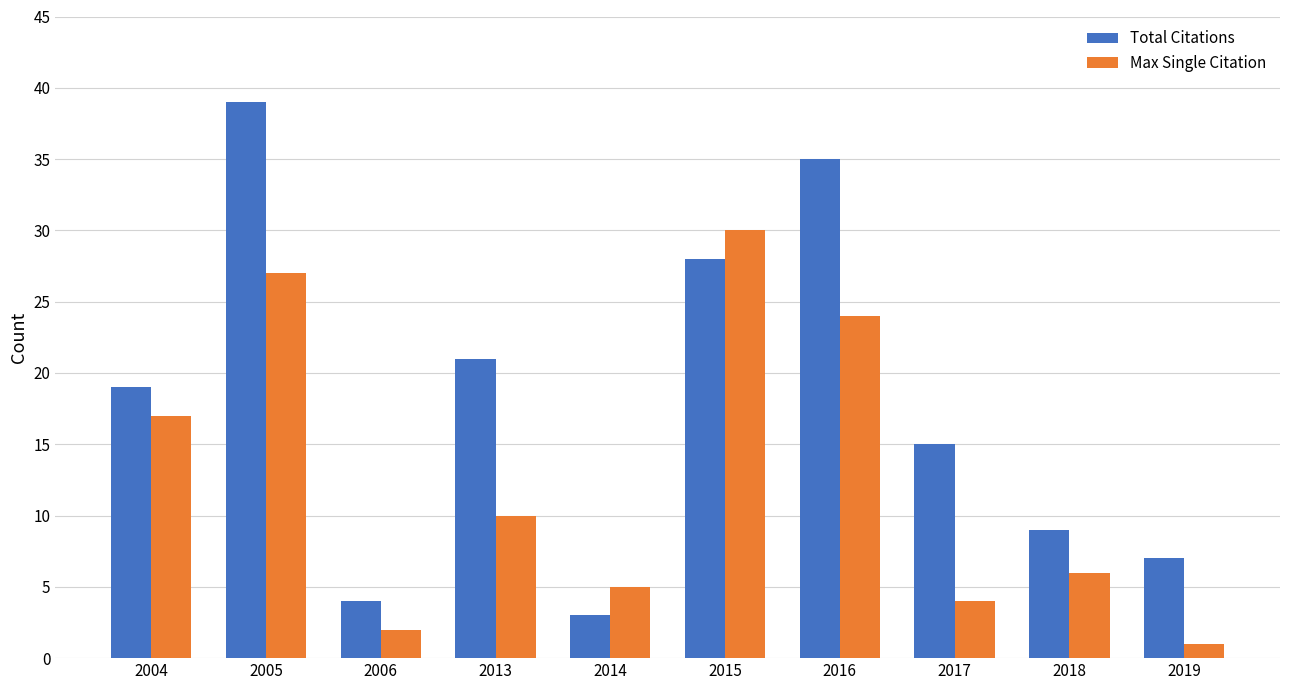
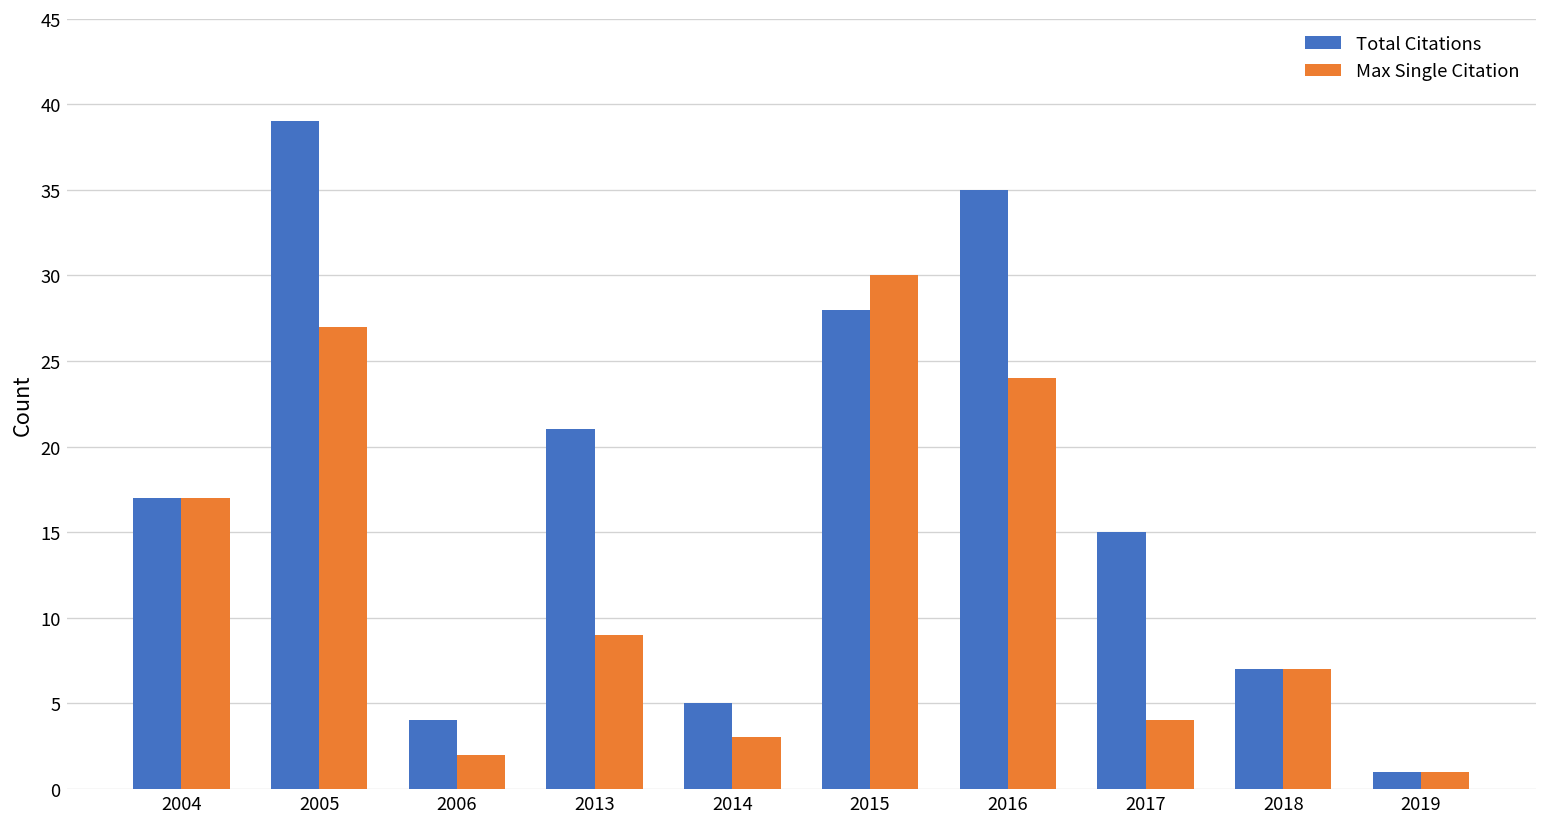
Total Citations, 2004: 19 -> 17
Max Single Citation, 2013: 10 -> 9
Total Citations, 2014: 3 -> 5
Max Single Citation, 2014: 5 -> 3
Total Citations, 2018: 9 -> 7
Max Single Citation, 2018: 6 -> 7
Total Citations, 2019: 7 -> 1
